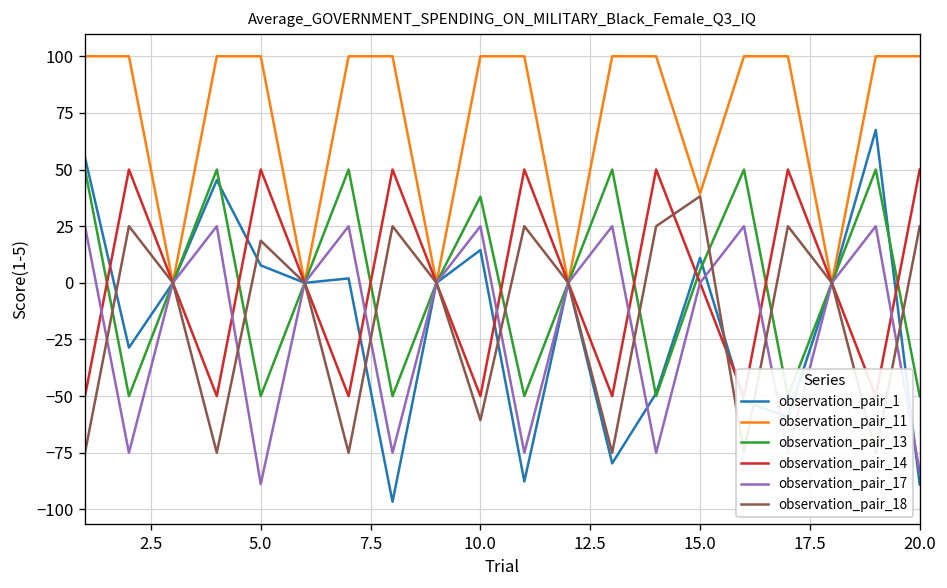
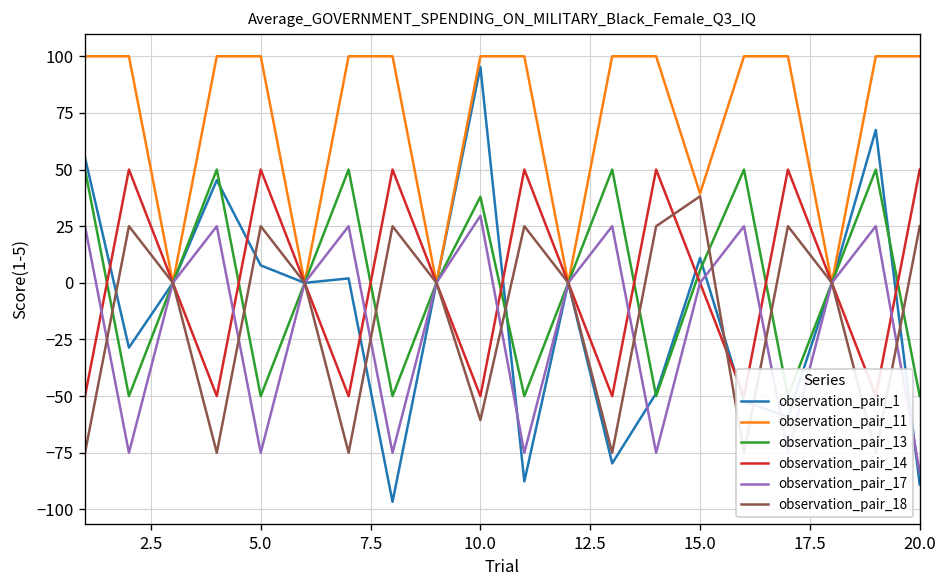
observation_pair_17, 5.0: -89 -> -75
observation_pair_18, 5.0: 19 -> 25
observation_pair_1, 10.0: 14 -> 95
observation_pair_17, 10.0: 25 -> 30
